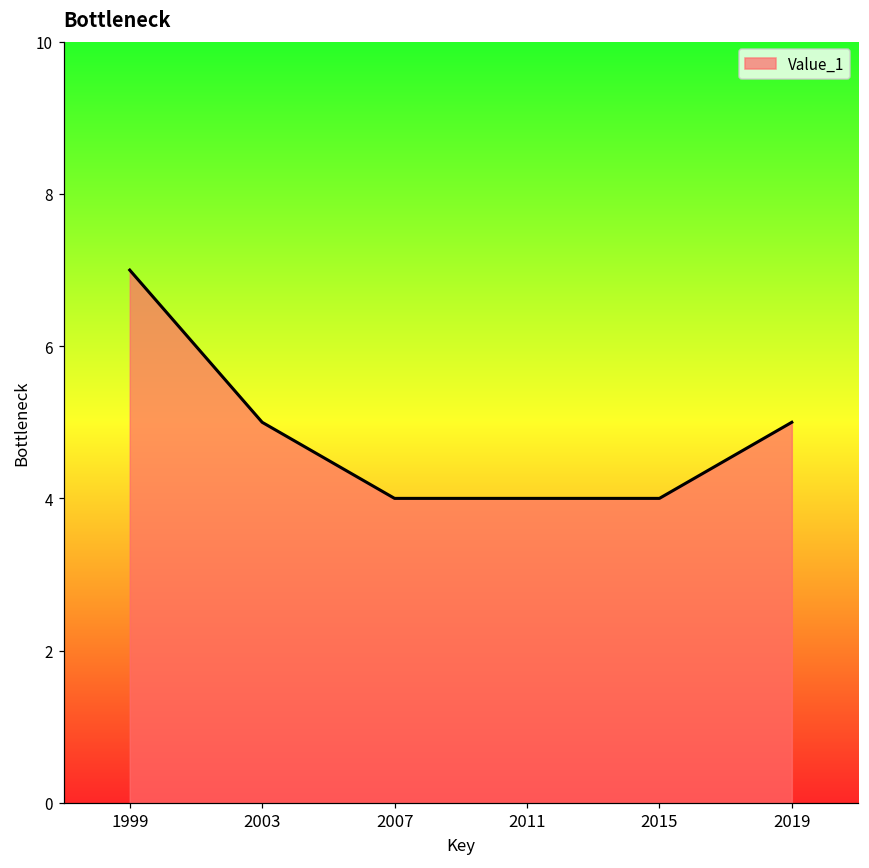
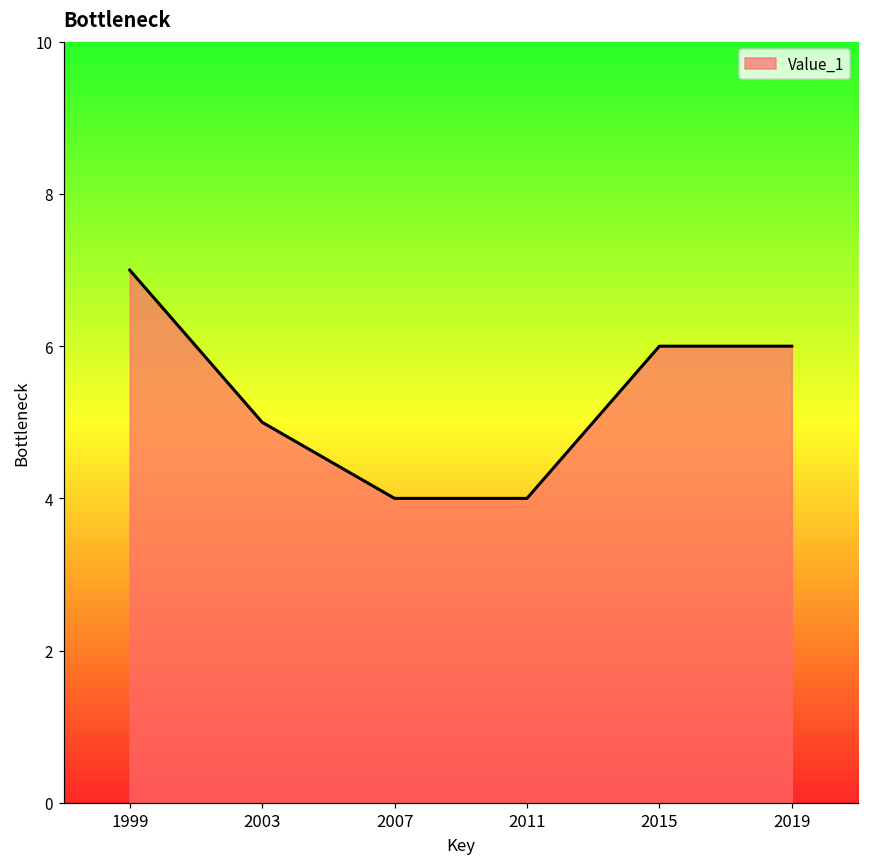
2015: 4 -> 6
2019: 5 -> 6
